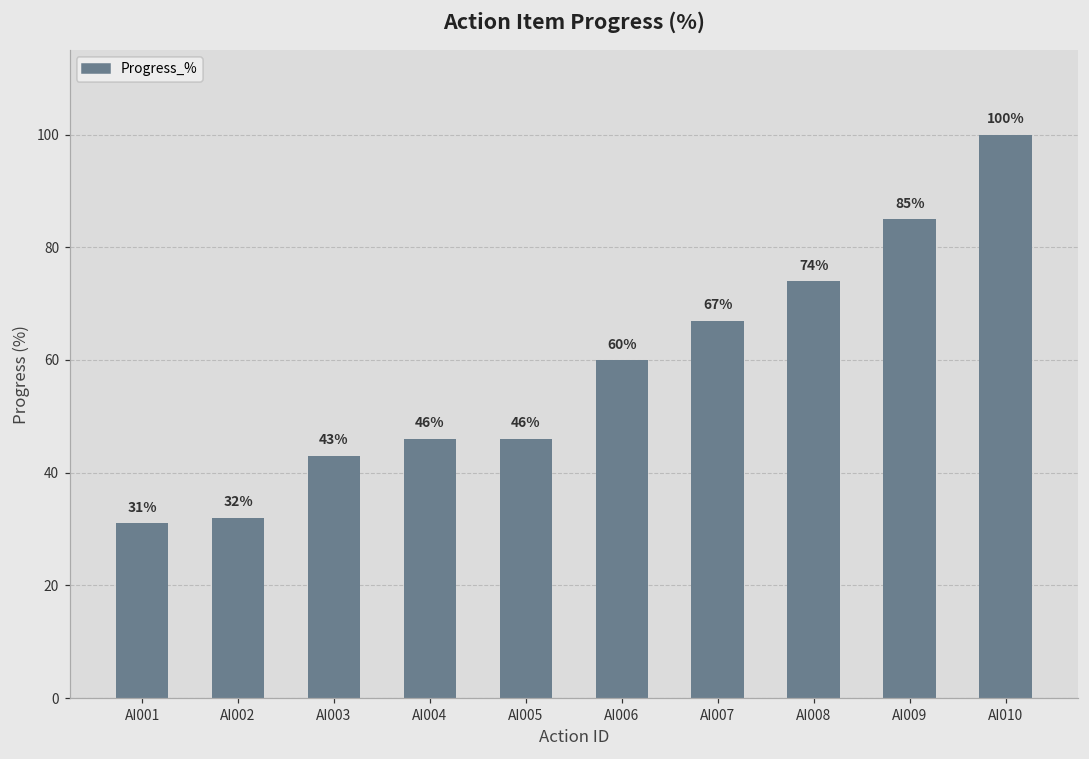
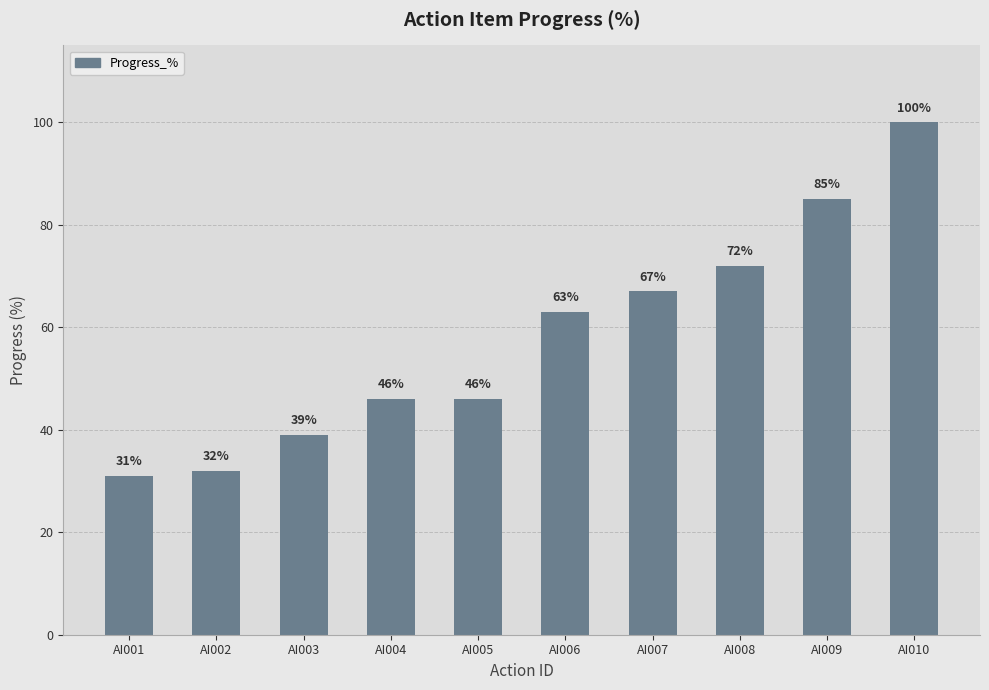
AI003: 43% -> 39%
AI006: 60% -> 63%
AI008: 74% -> 72%
